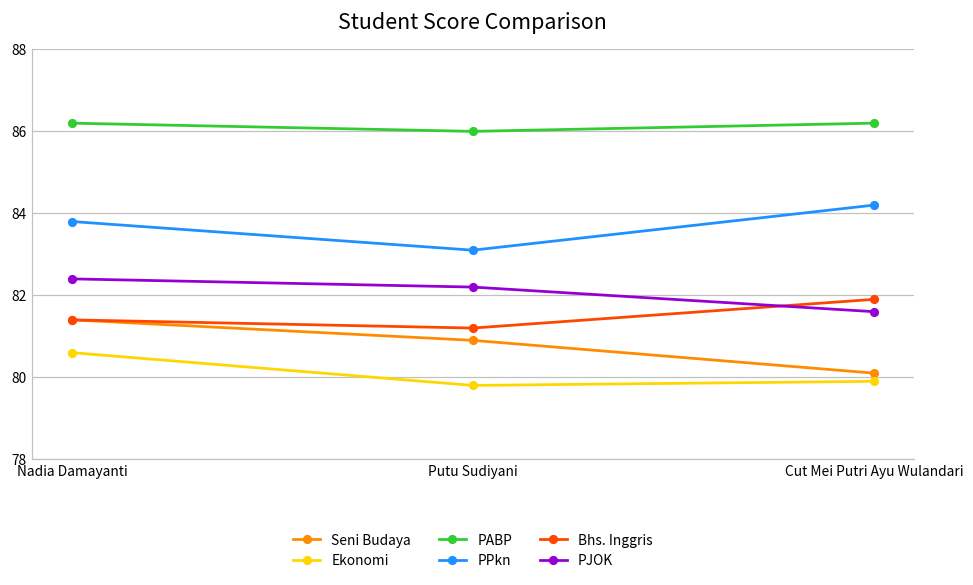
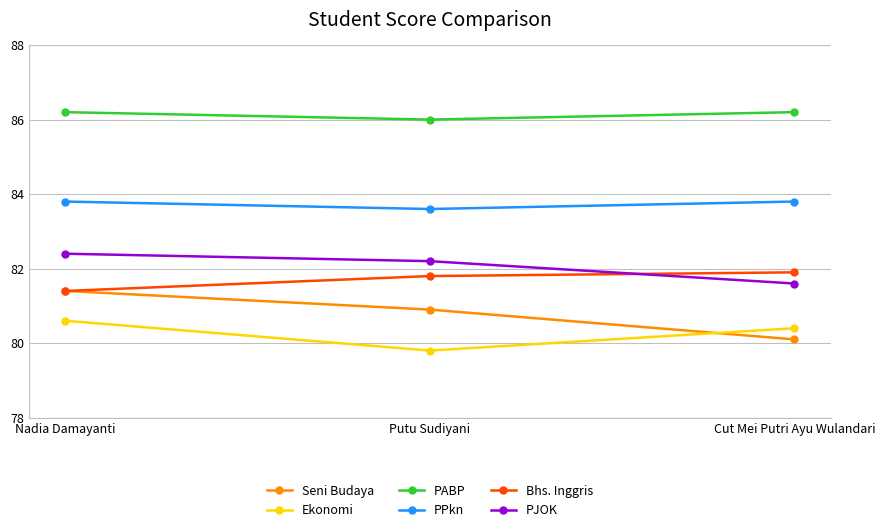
PPkn, Putu Sudiyani: 83.1 -> 83.6
Bhs. Inggris, Putu Sudiyani: 81.2 -> 81.8
Ekonomi, Cut Mei Putri Ayu Wulandari: 79.9 -> 80.4
PPkn, Cut Mei Putri Ayu Wulandari: 84.2 -> 83.8
